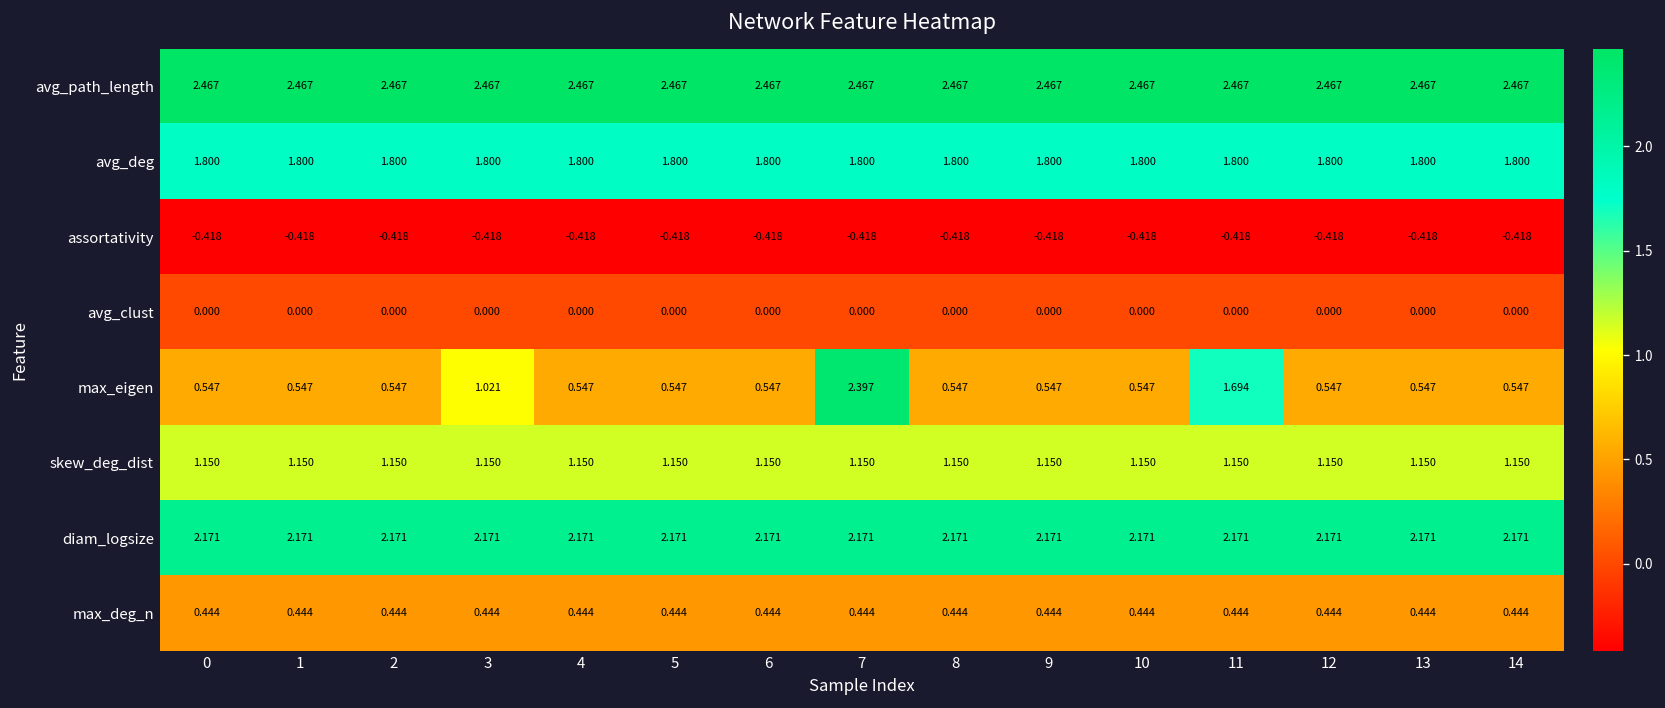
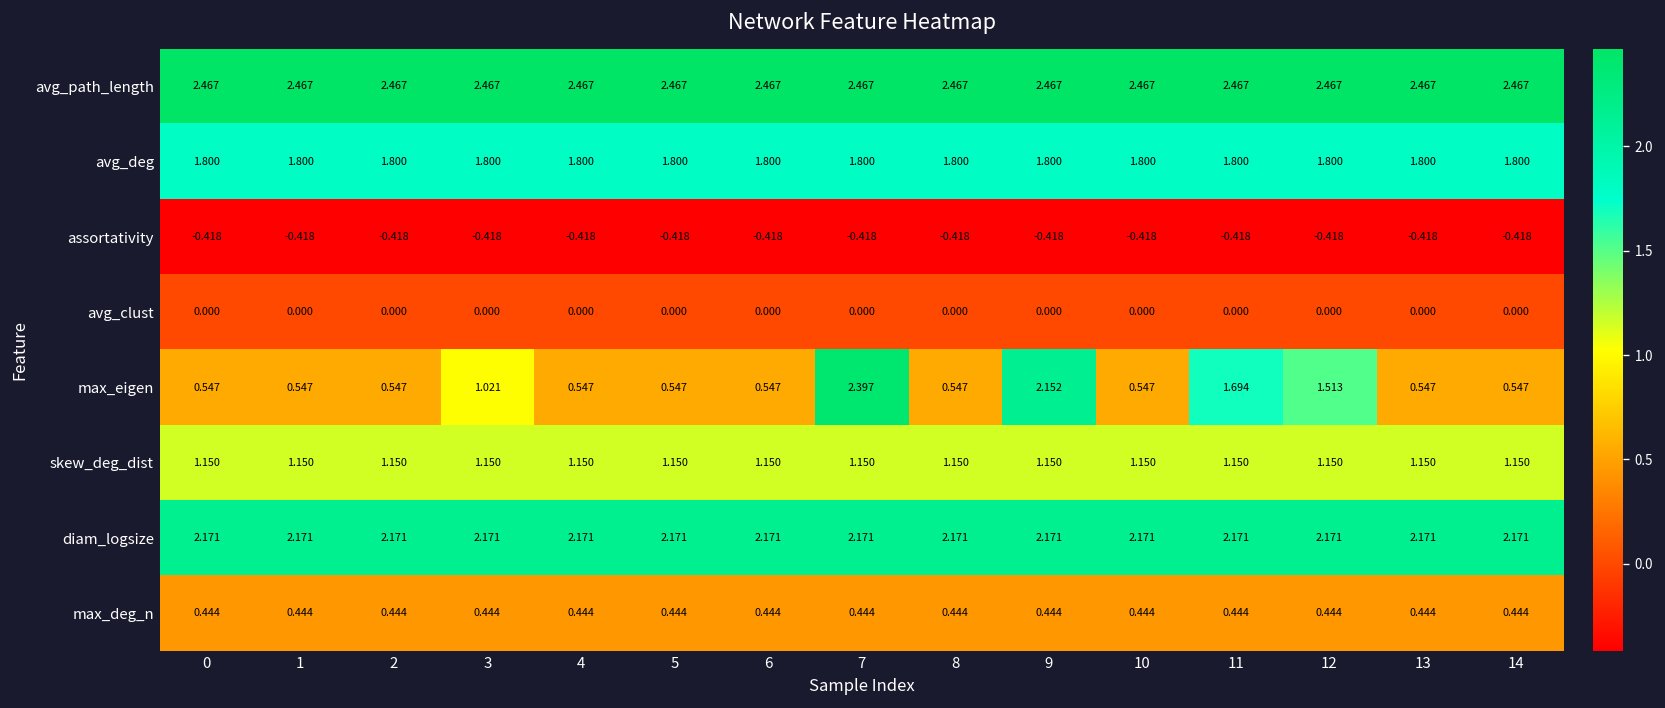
max_eigen, 9: 0.547 -> 2.152
max_eigen, 12: 0.547 -> 1.513
